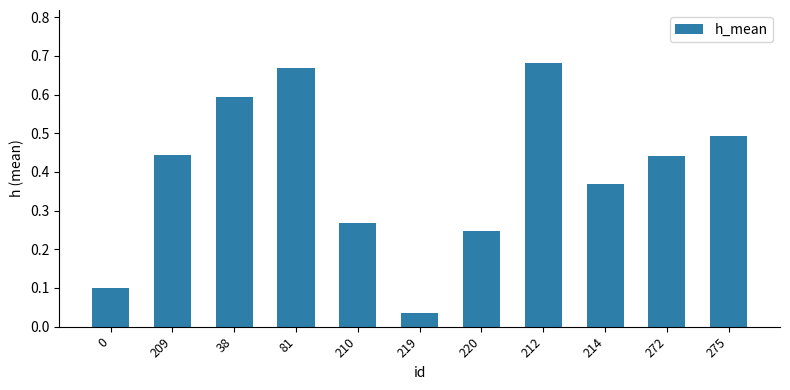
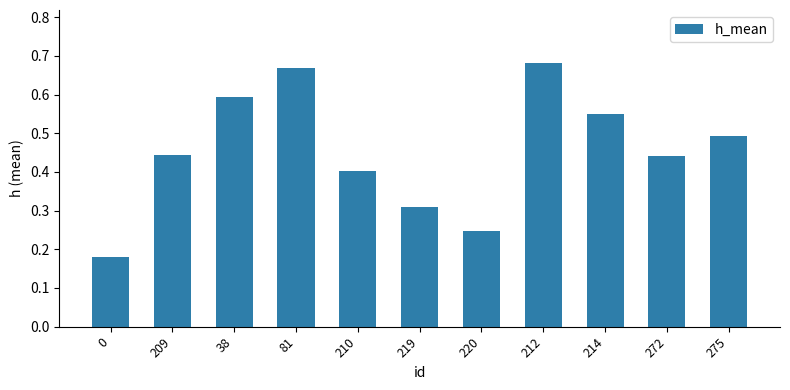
0: 0.10 -> 0.18
210: 0.27 -> 0.40
219: 0.03 -> 0.31
214: 0.37 -> 0.55
